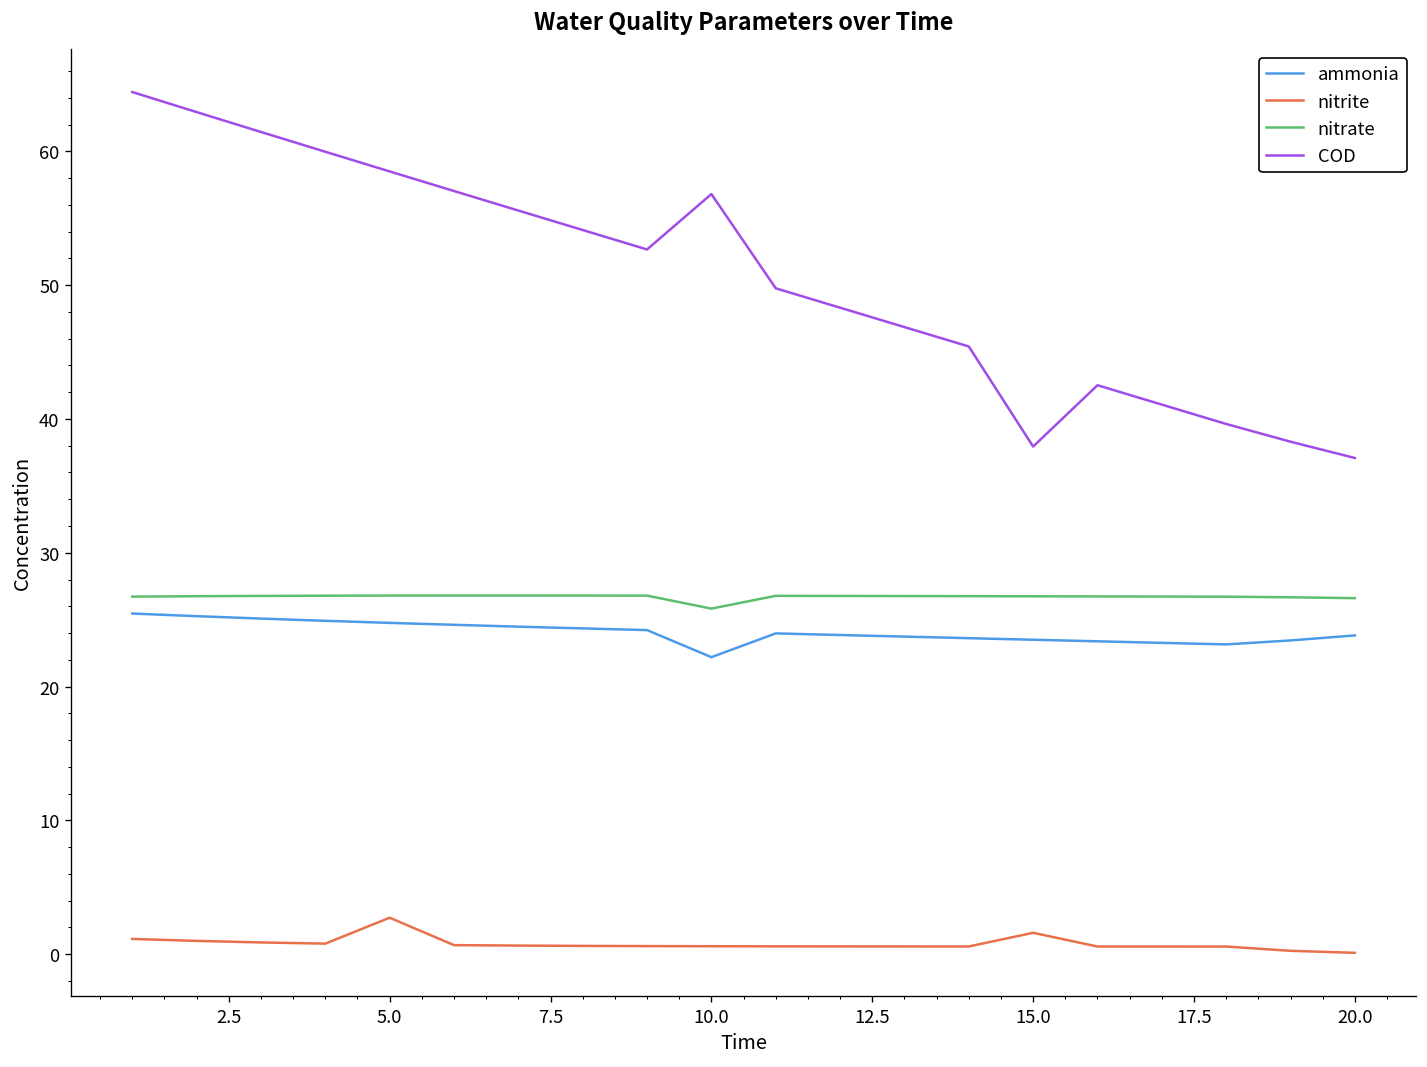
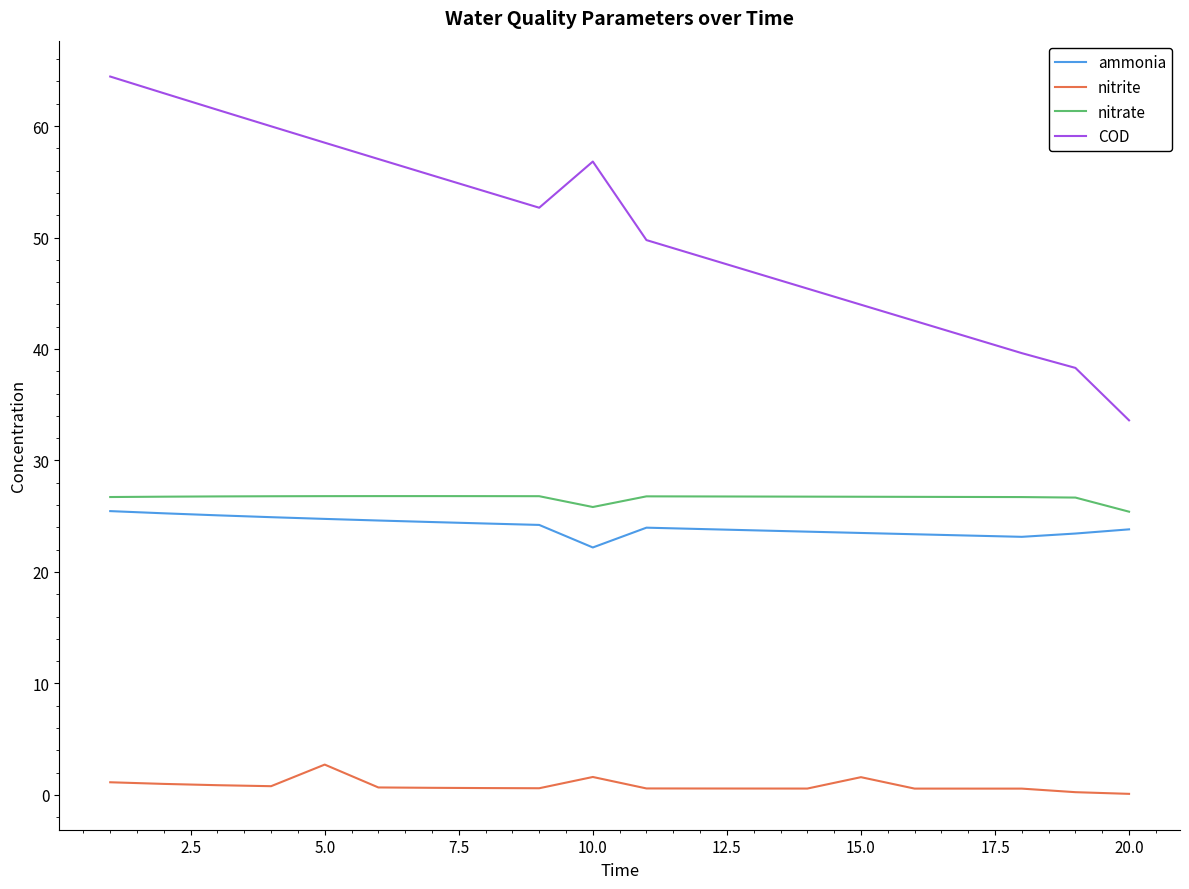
nitrite, 10.0: 0.6 -> 1.6
COD, 15.0: 37.9 -> 44.0
nitrate, 20.0: 26.6 -> 25.4
COD, 20.0: 37.1 -> 33.6
